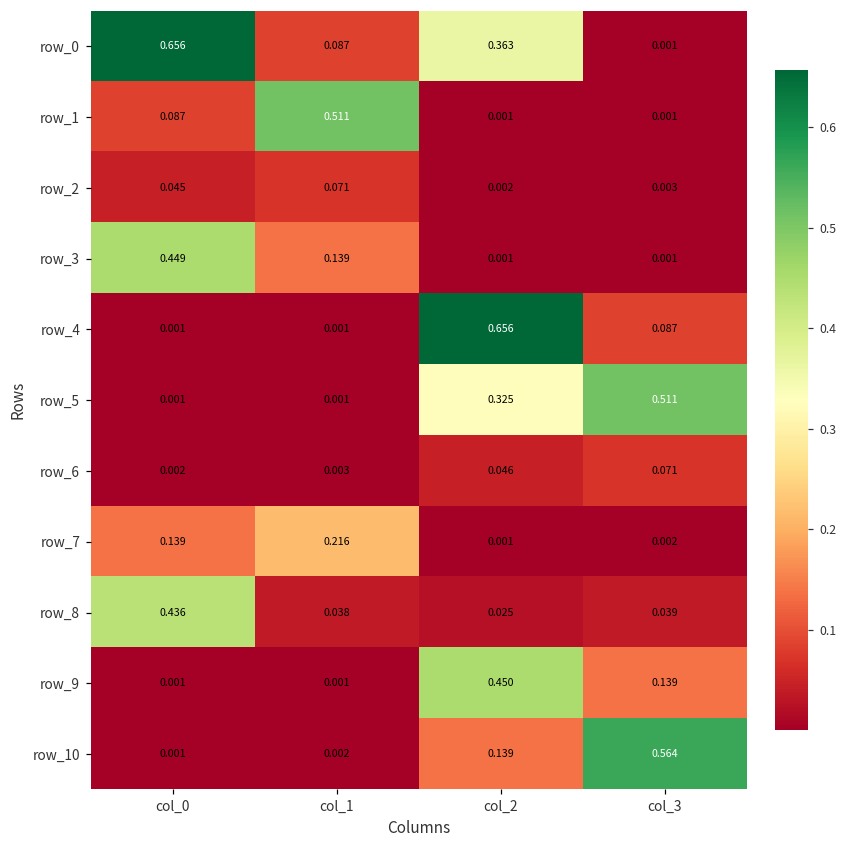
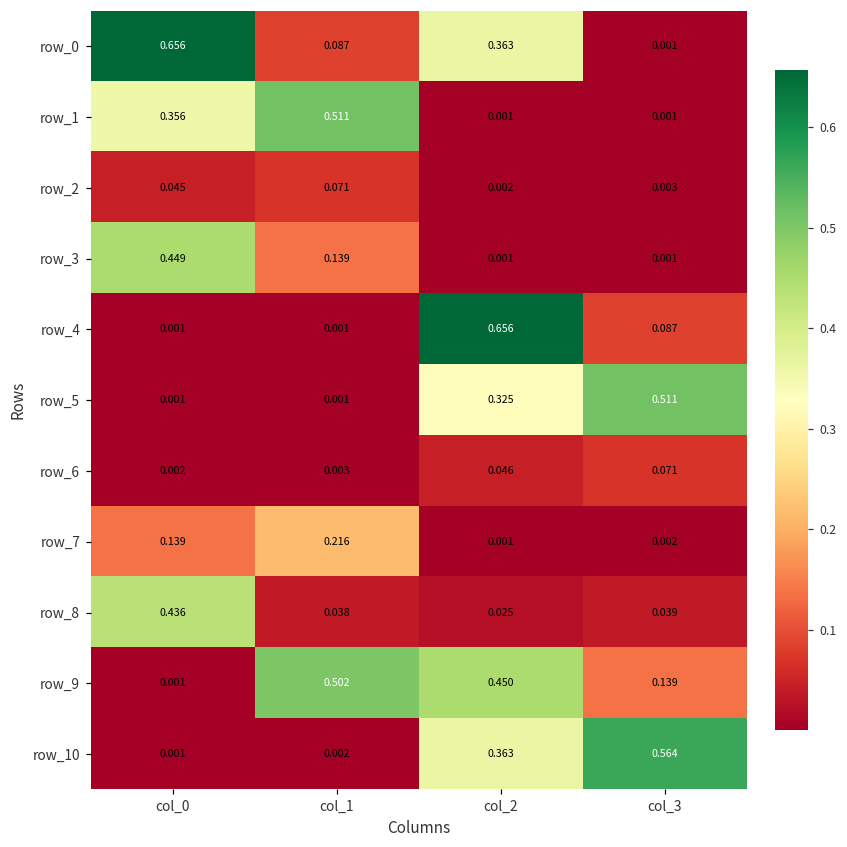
row_1, col_0: 0.087 -> 0.356
row_9, col_1: 0.001 -> 0.502
row_10, col_2: 0.139 -> 0.363
